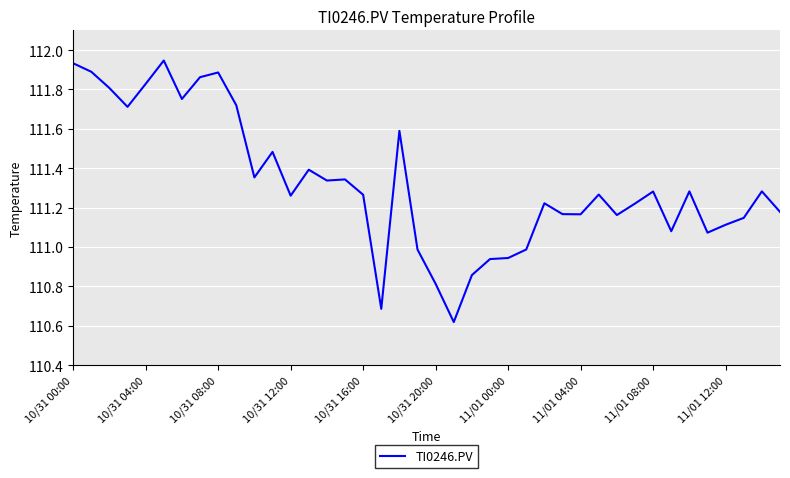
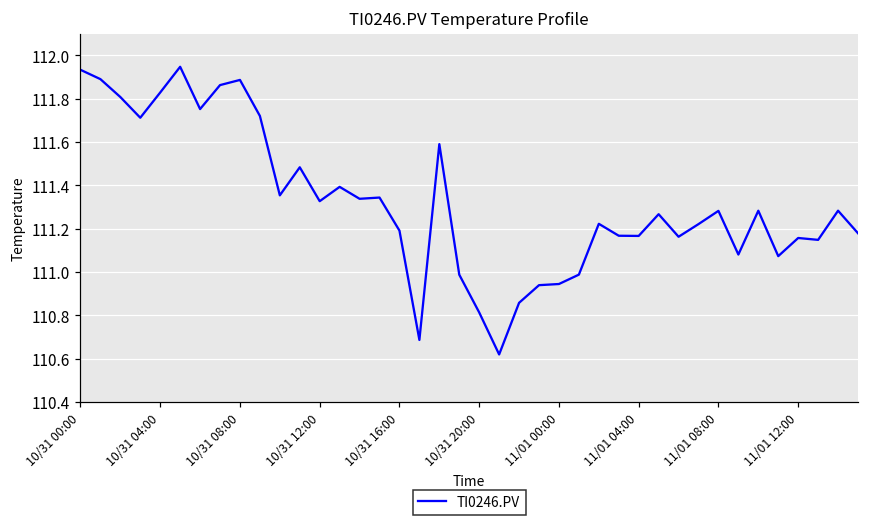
10/31 12:00: 111.26 -> 111.33
10/31 16:00: 111.27 -> 111.19
11/01 12:00: 111.11 -> 111.16
